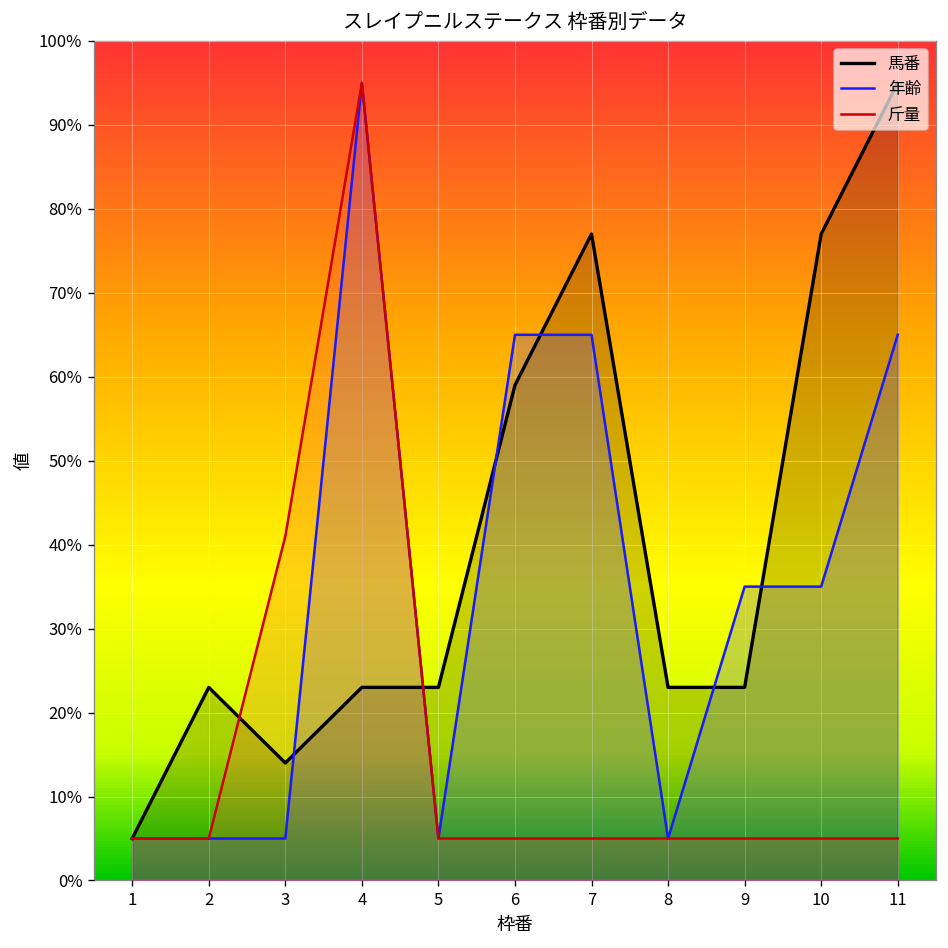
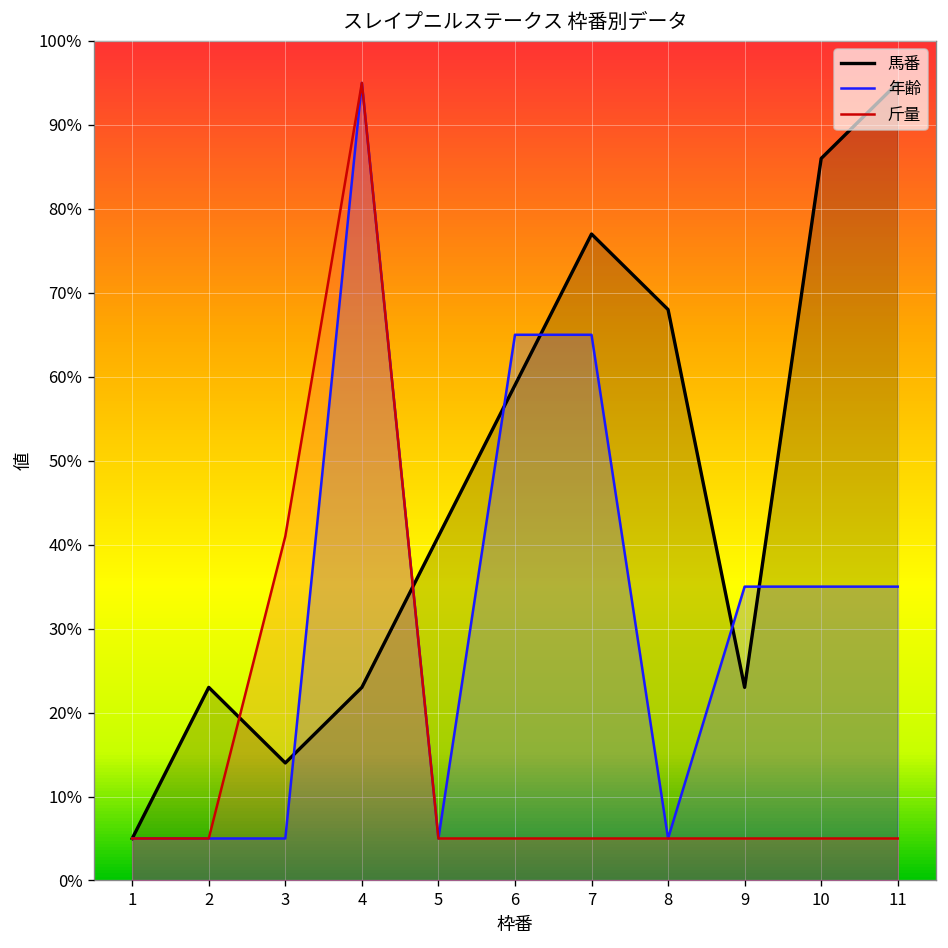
馬番, 5: 23% -> 41%
馬番, 8: 23% -> 68%
馬番, 10: 77% -> 86%
年齢, 11: 65% -> 35%
